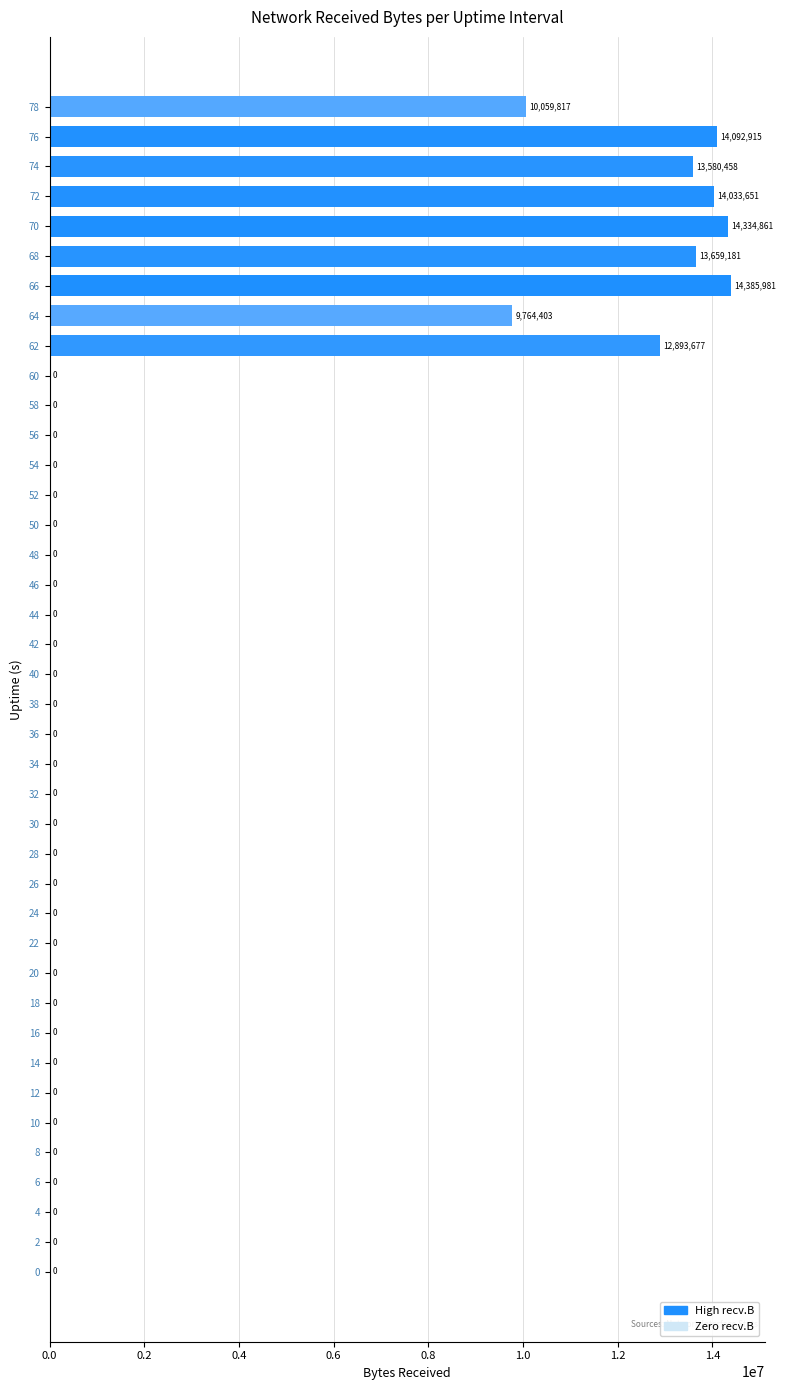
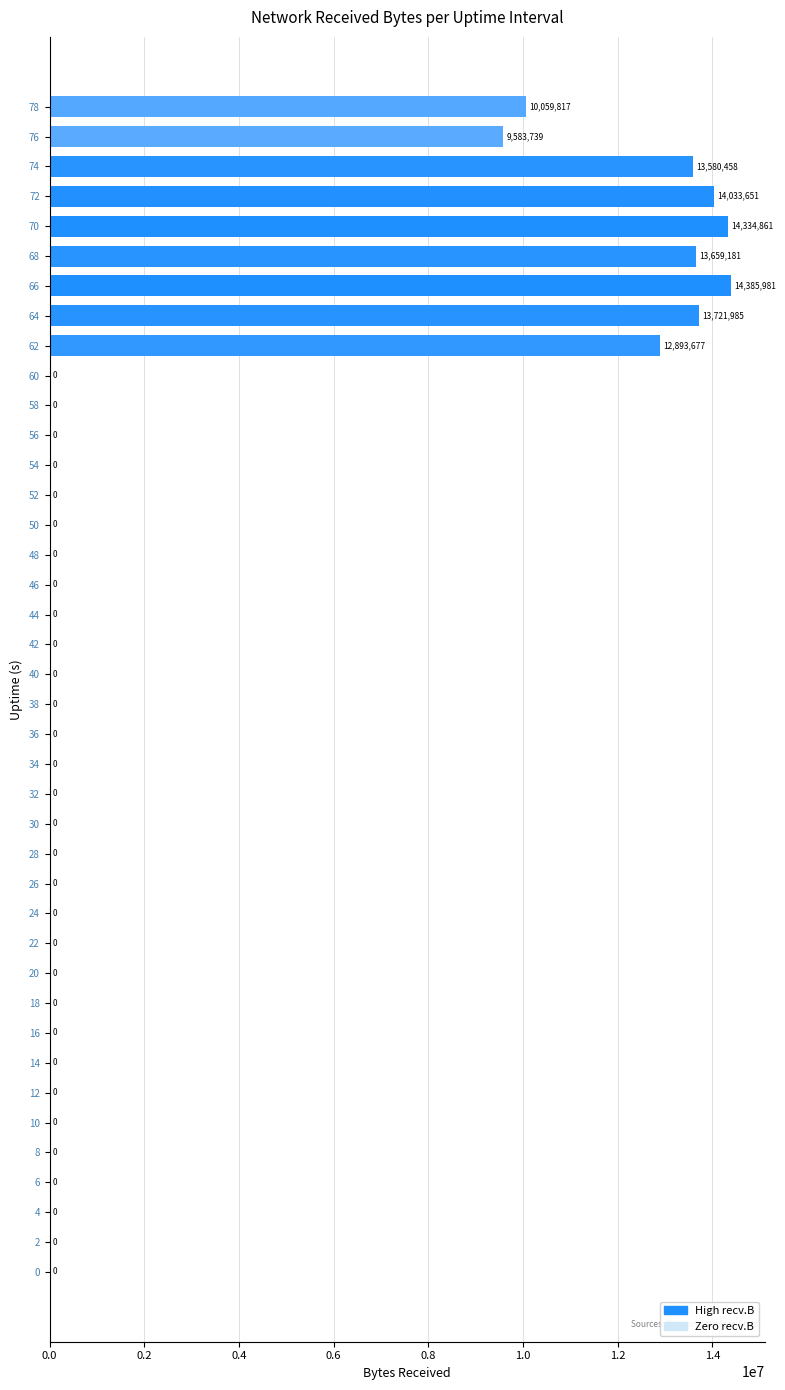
76: 14,092,915 -> 9,583,739
64: 9,764,403 -> 13,721,985
